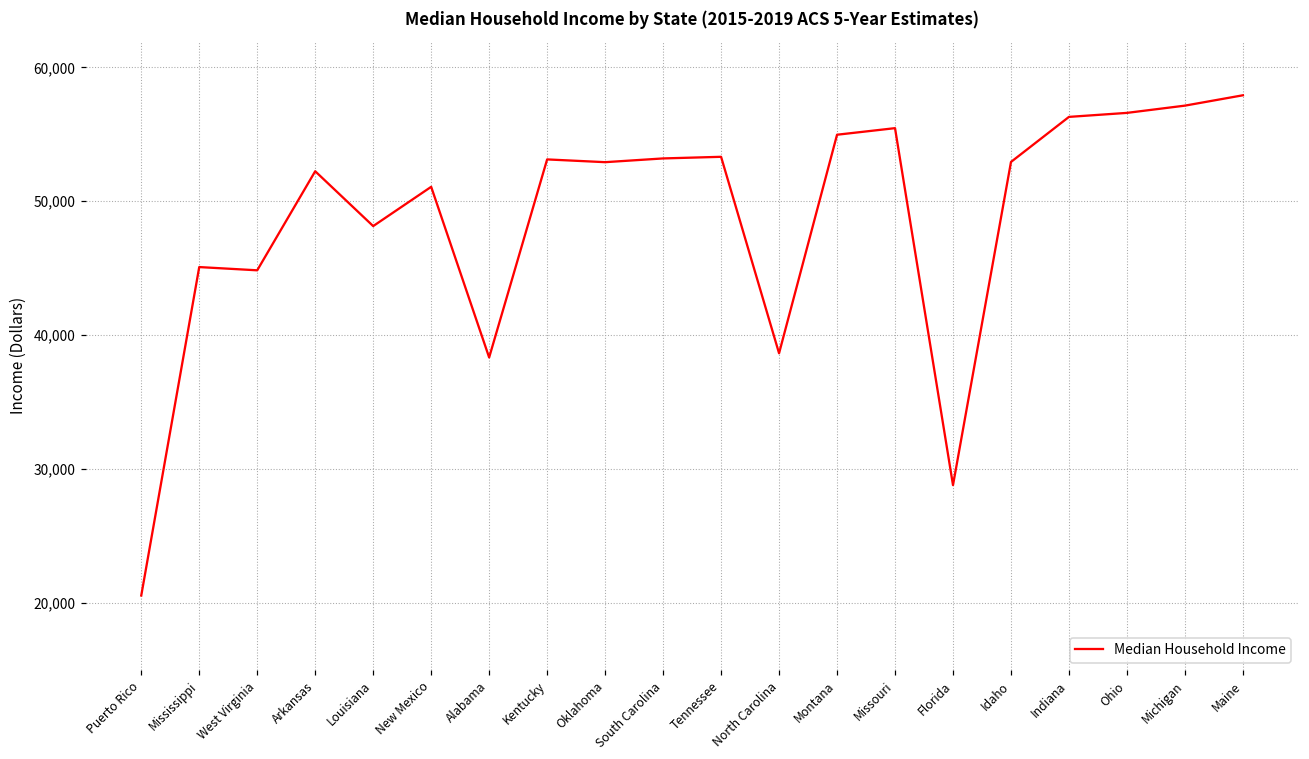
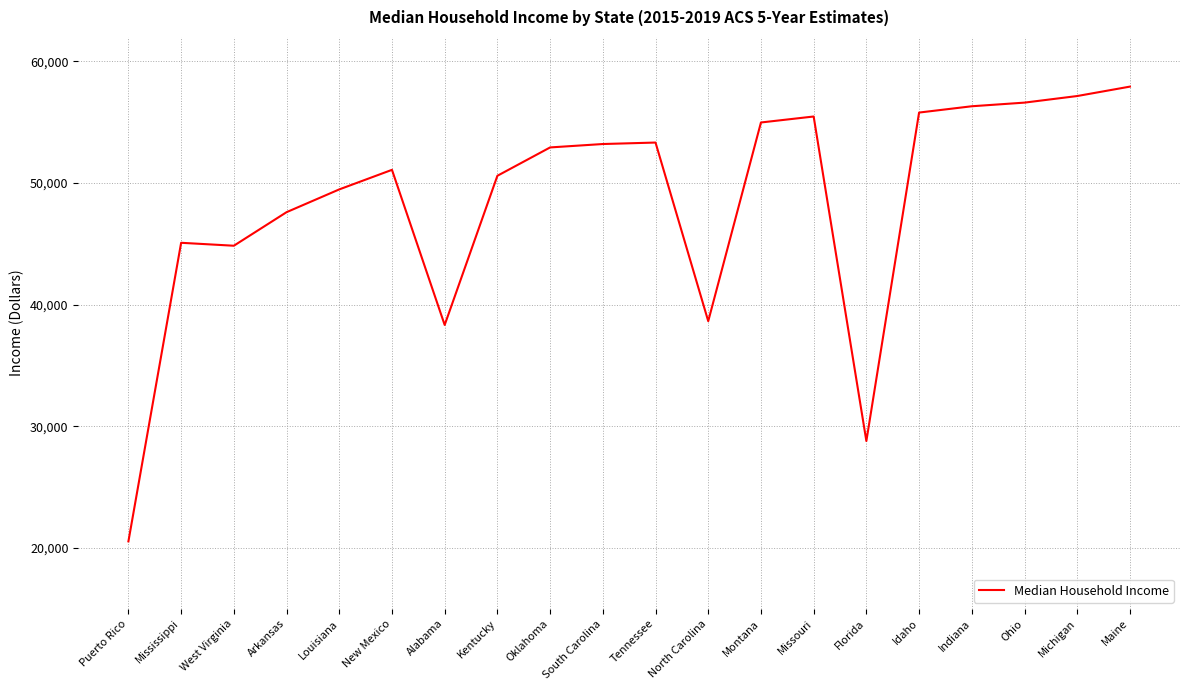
Arkansas: 52,200 -> 47,600
Louisiana: 48,100 -> 49,500
Kentucky: 53,100 -> 50,600
Idaho: 52,900 -> 55,800
